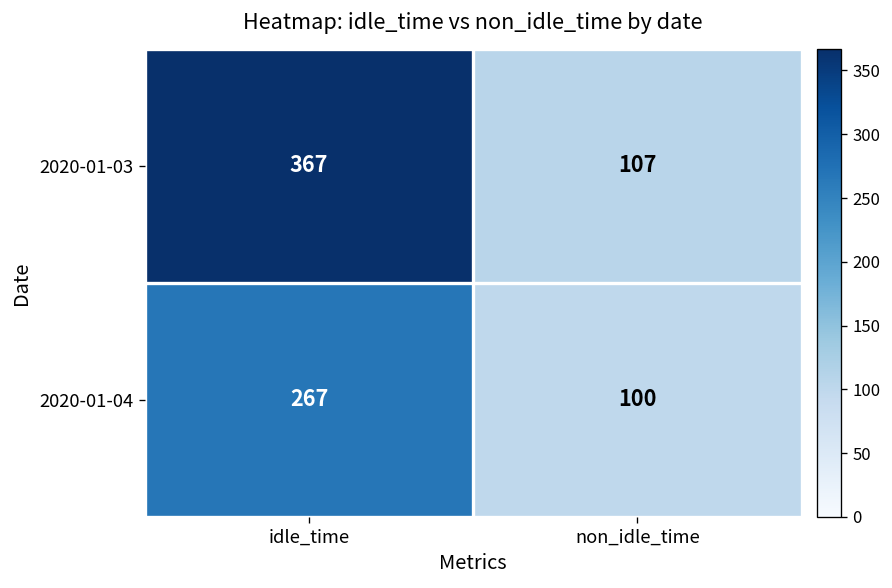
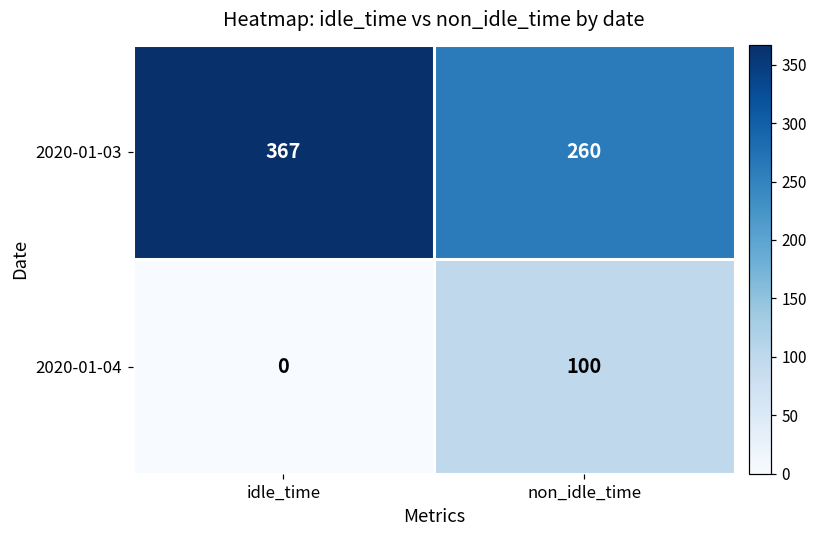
2020-01-03, non_idle_time: 107 -> 260
2020-01-04, idle_time: 267 -> 0
